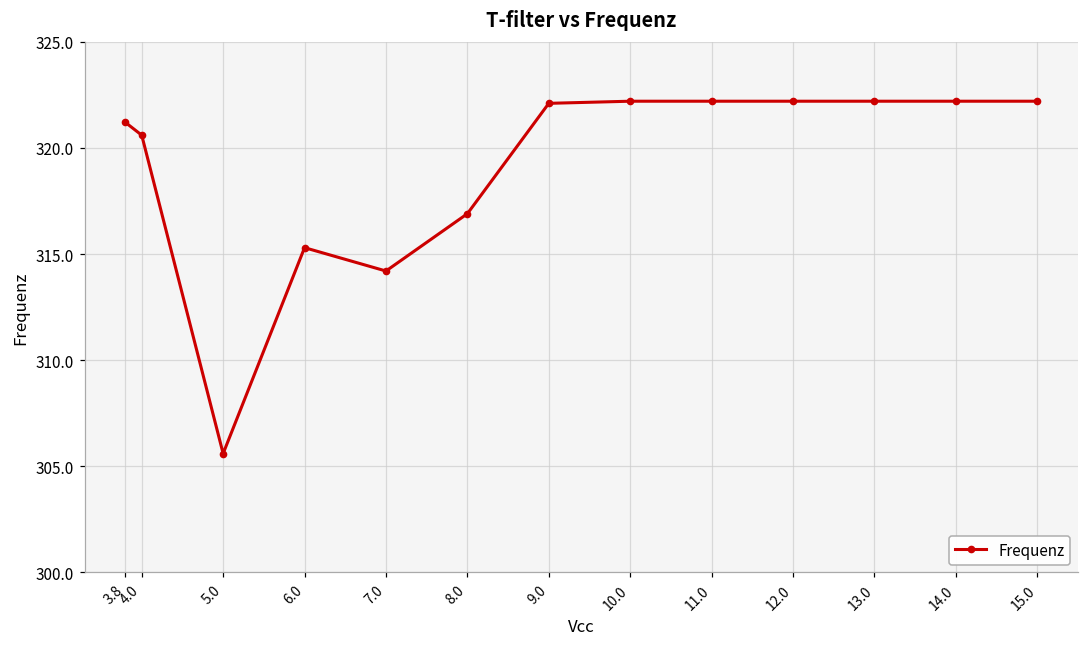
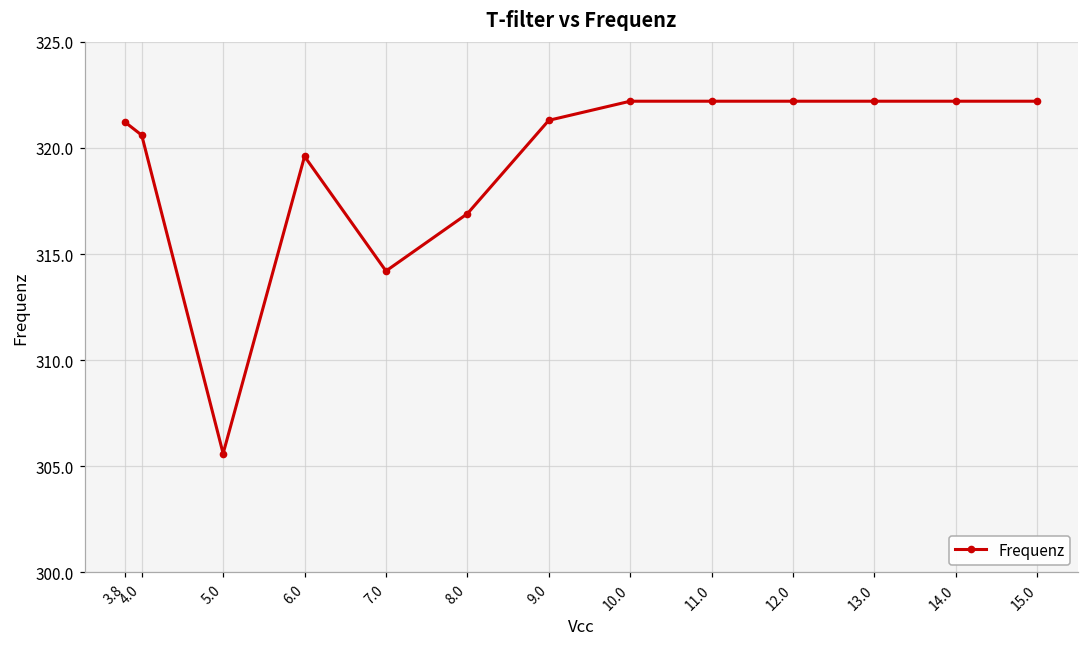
6.0: 315.3 -> 319.6
9.0: 322.1 -> 321.3
